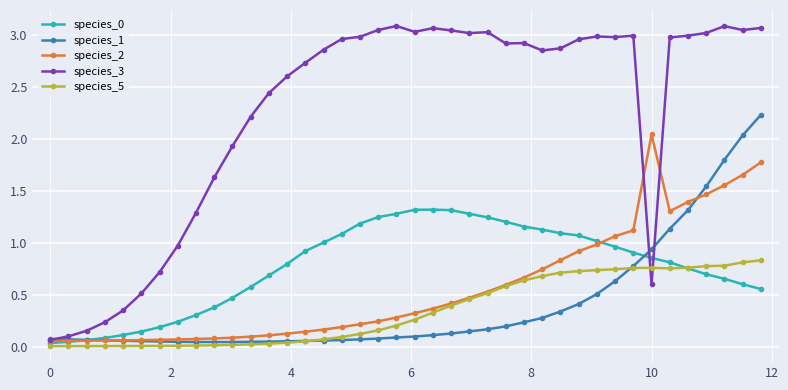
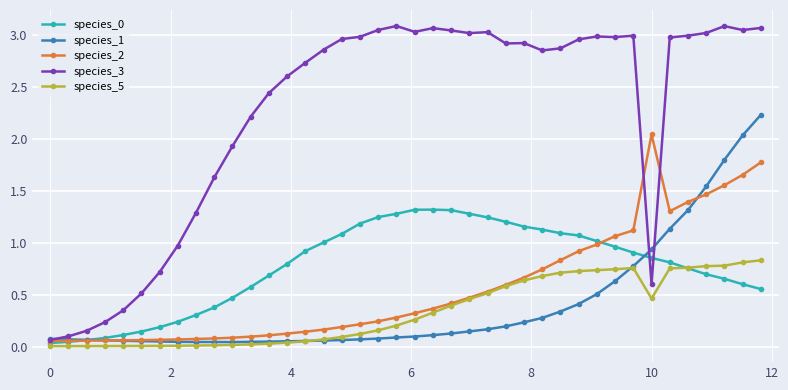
species_5, 10: 0.76 -> 0.47
